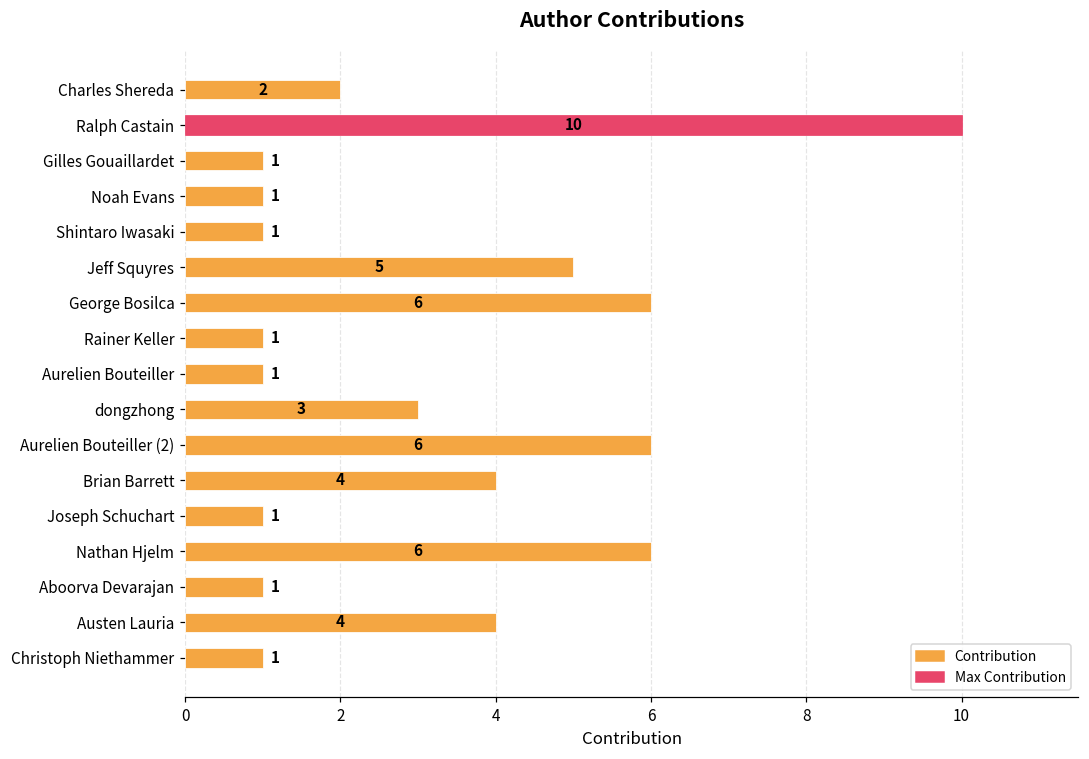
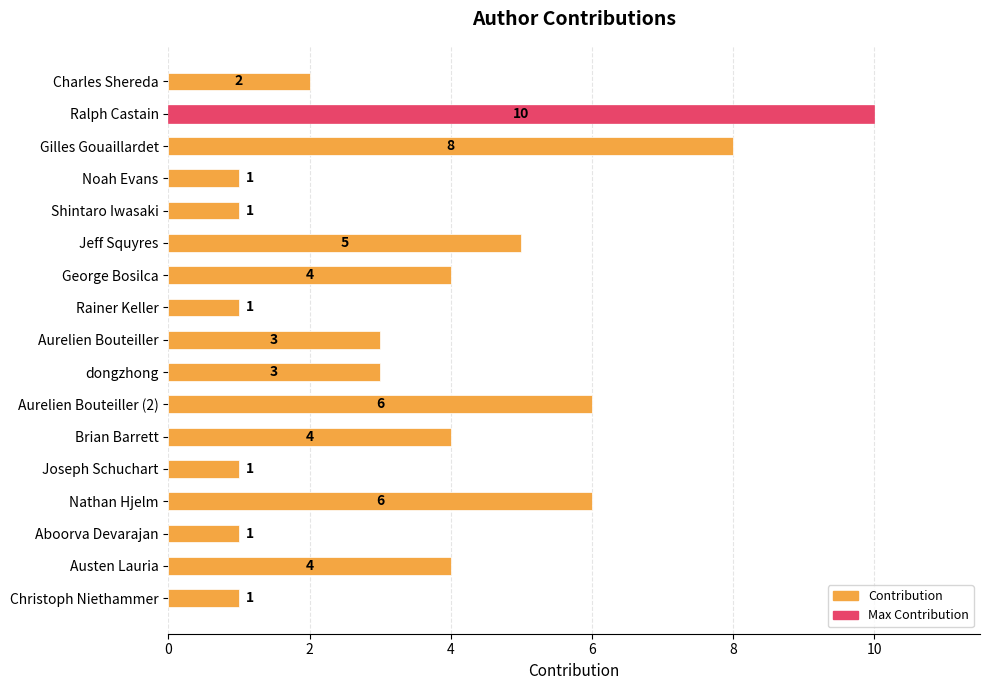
Gilles Gouaillardet: 1 -> 8
George Bosilca: 6 -> 4
Aurelien Bouteiller: 1 -> 3
